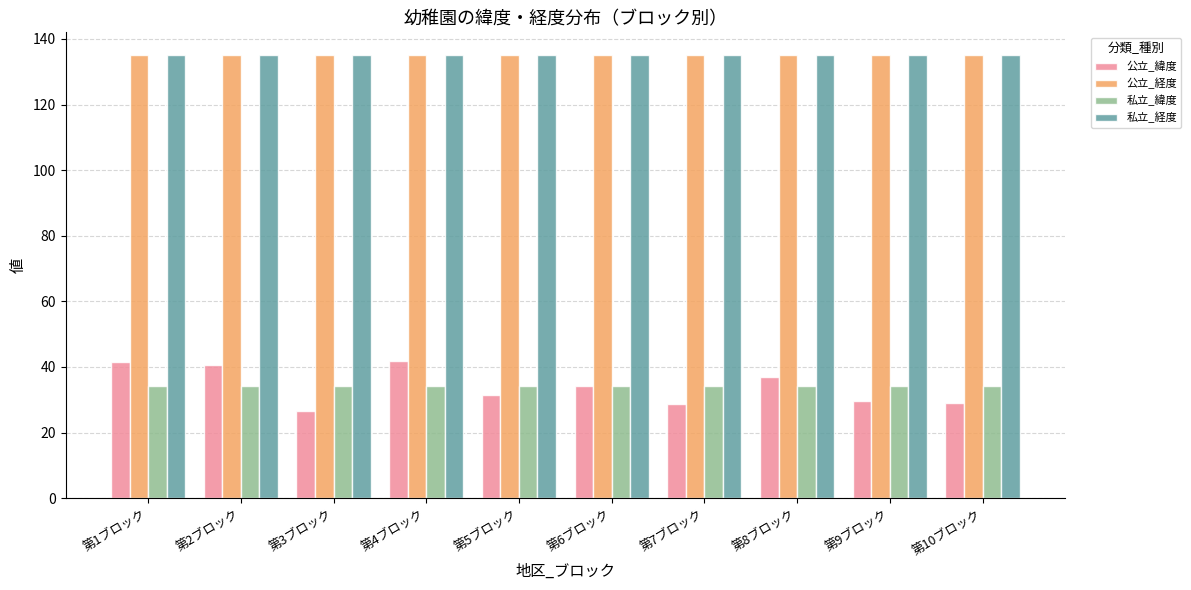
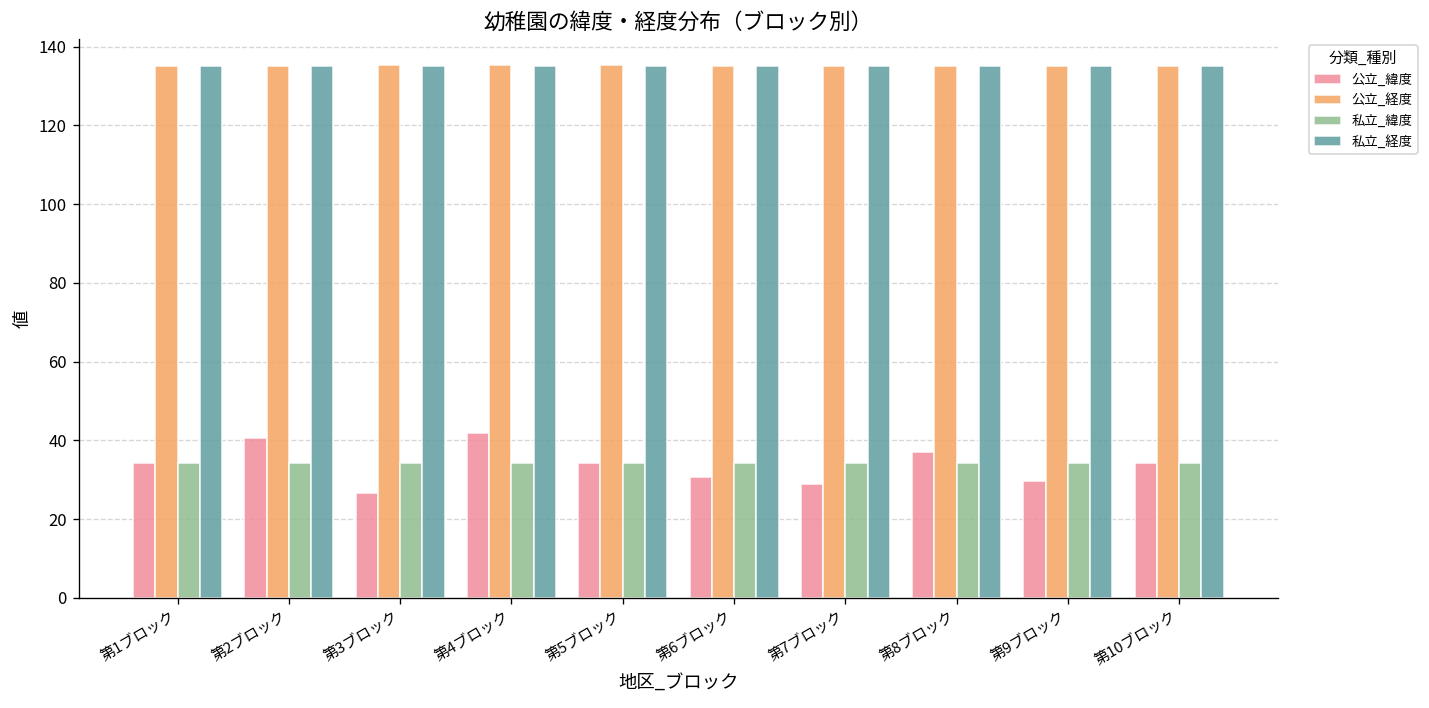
公立_緯度, 第1ブロック: 42 -> 34
公立_緯度, 第5ブロック: 31 -> 34
公立_緯度, 第6ブロック: 34 -> 31
公立_緯度, 第10ブロック: 29 -> 34
